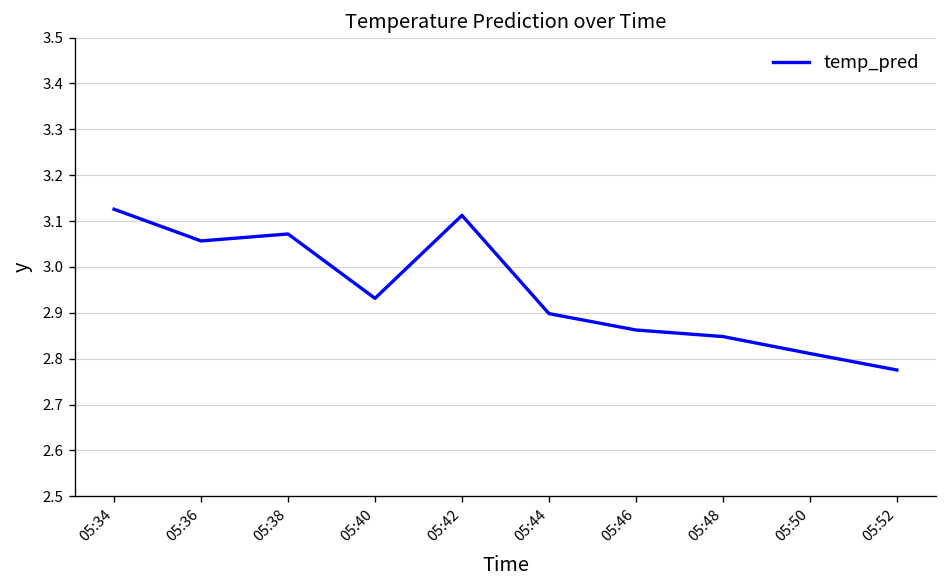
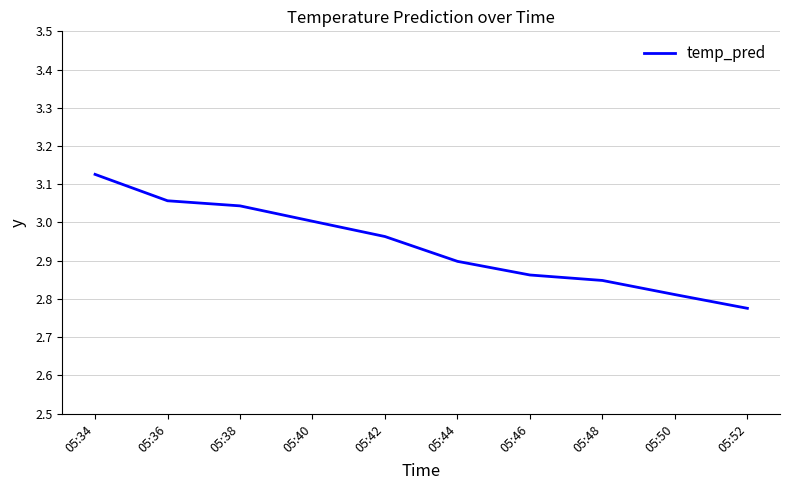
05:38: 3.07 -> 3.04
05:40: 2.93 -> 3.00
05:42: 3.11 -> 2.96
